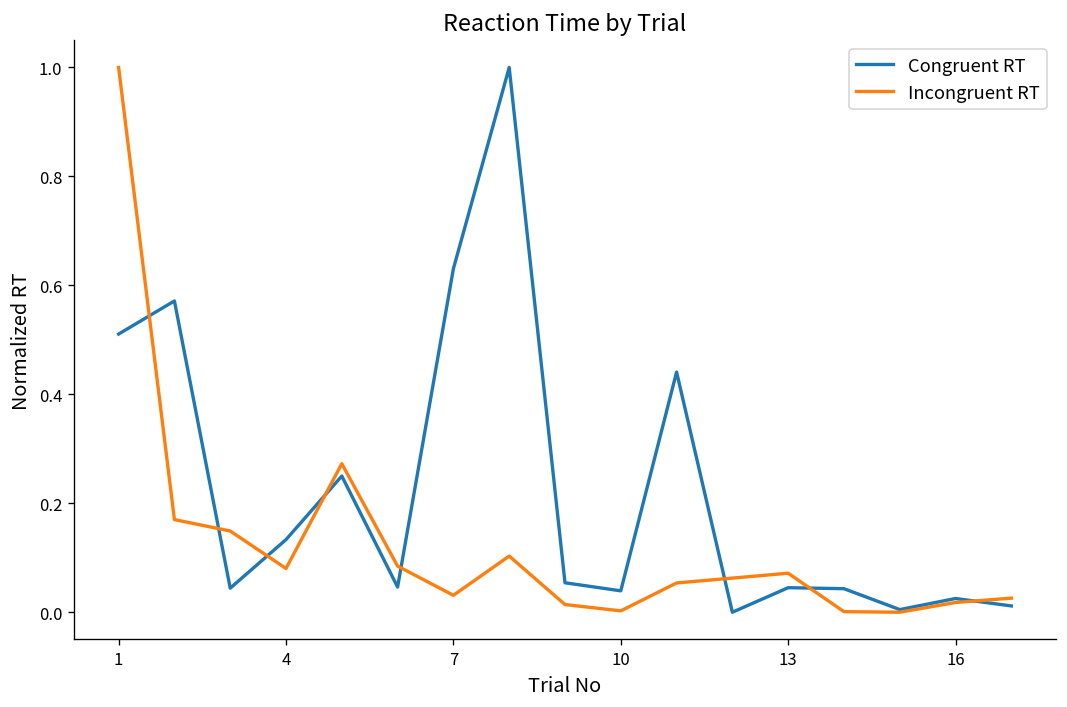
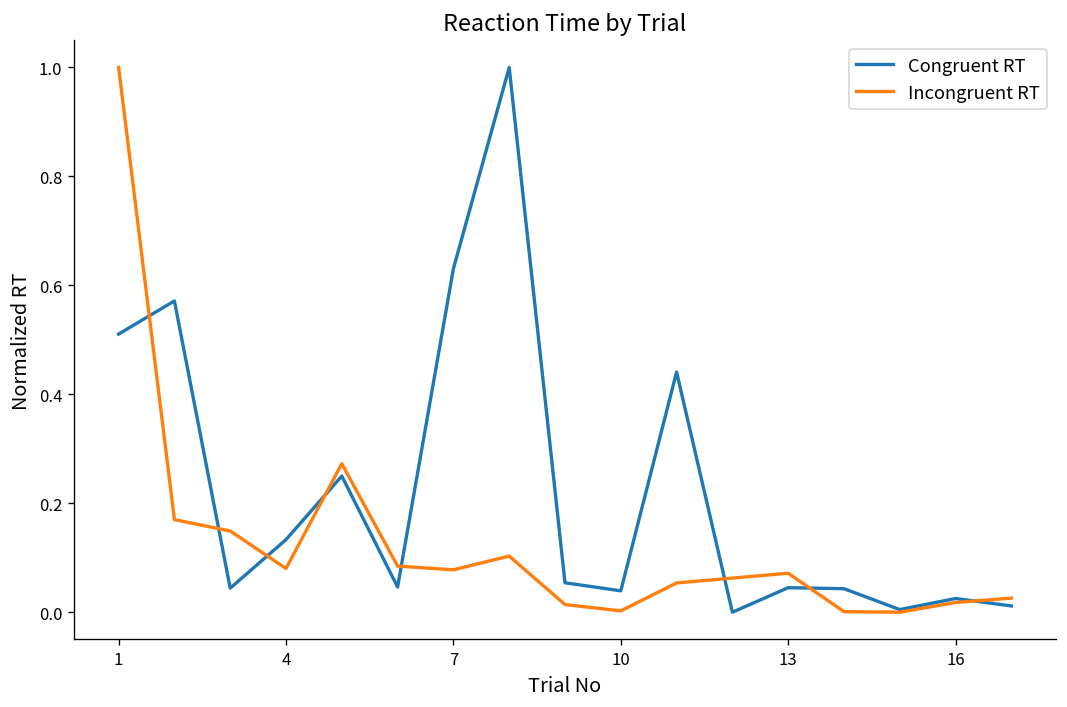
Incongruent RT, 7: 0.03 -> 0.08
